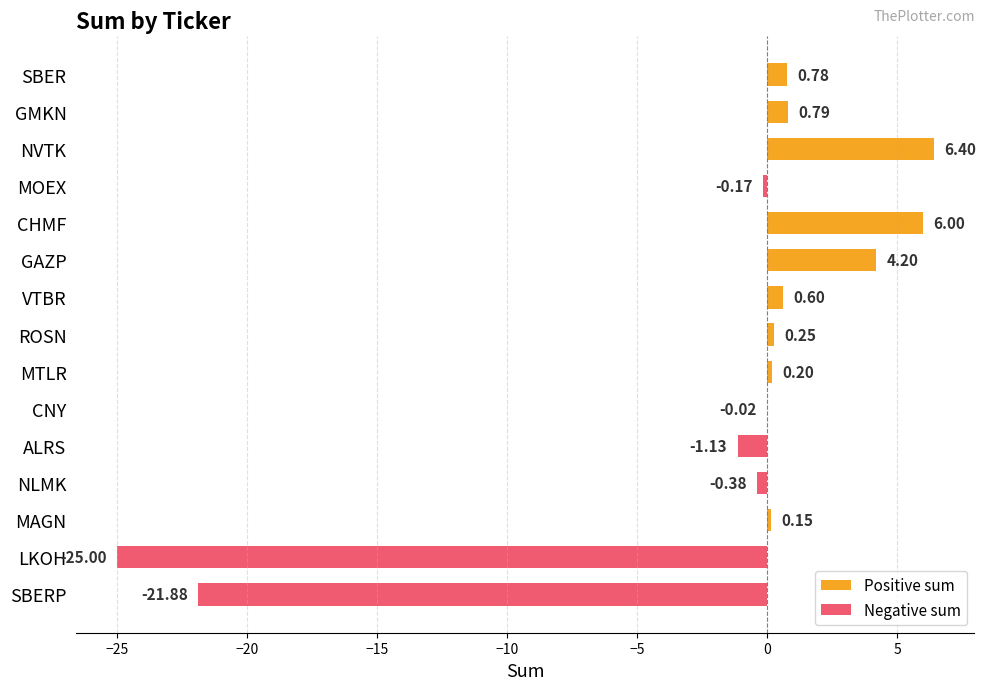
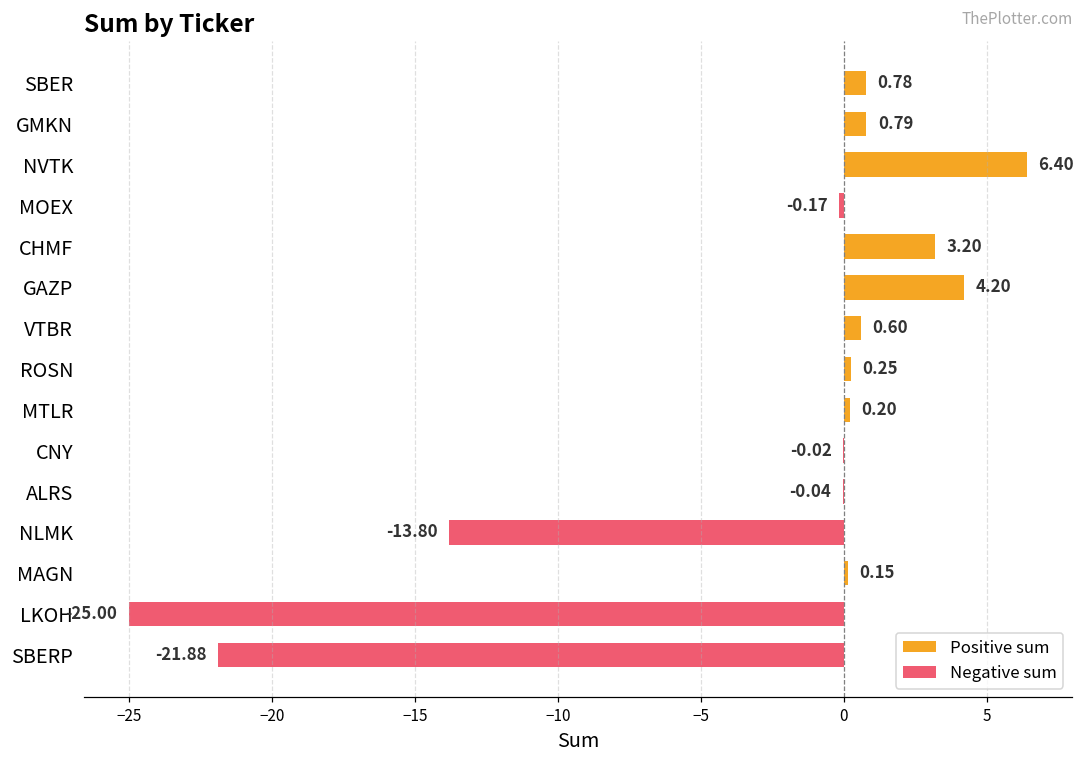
Positive sum, CHMF: 6.00 -> 3.20
Negative sum, ALRS: -1.13 -> -0.04
Negative sum, NLMK: -0.38 -> -13.80
